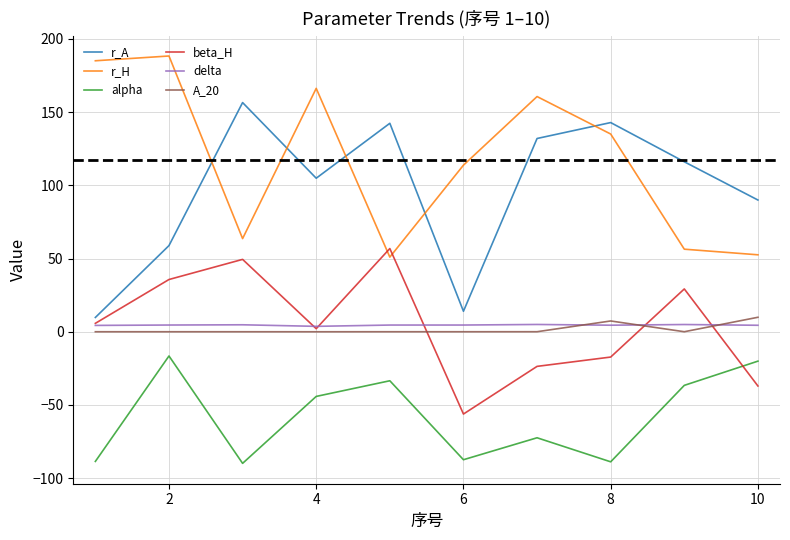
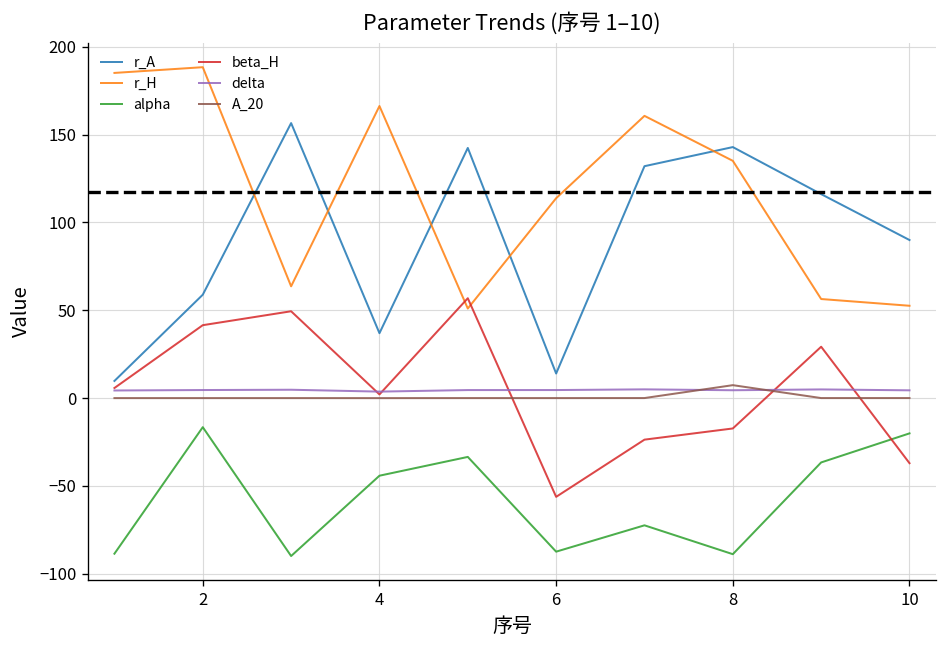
beta_H, 2: 36 -> 42
r_A, 4: 105 -> 37
A_20, 10: 10 -> 0
